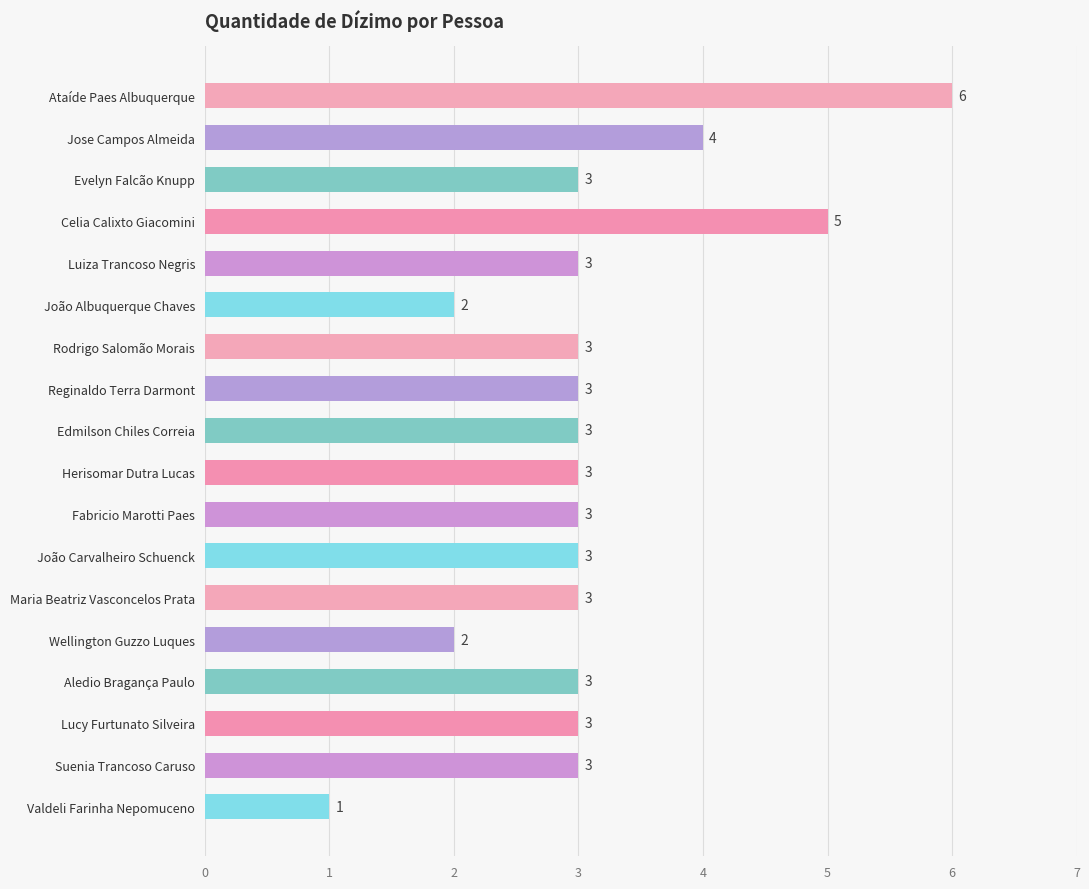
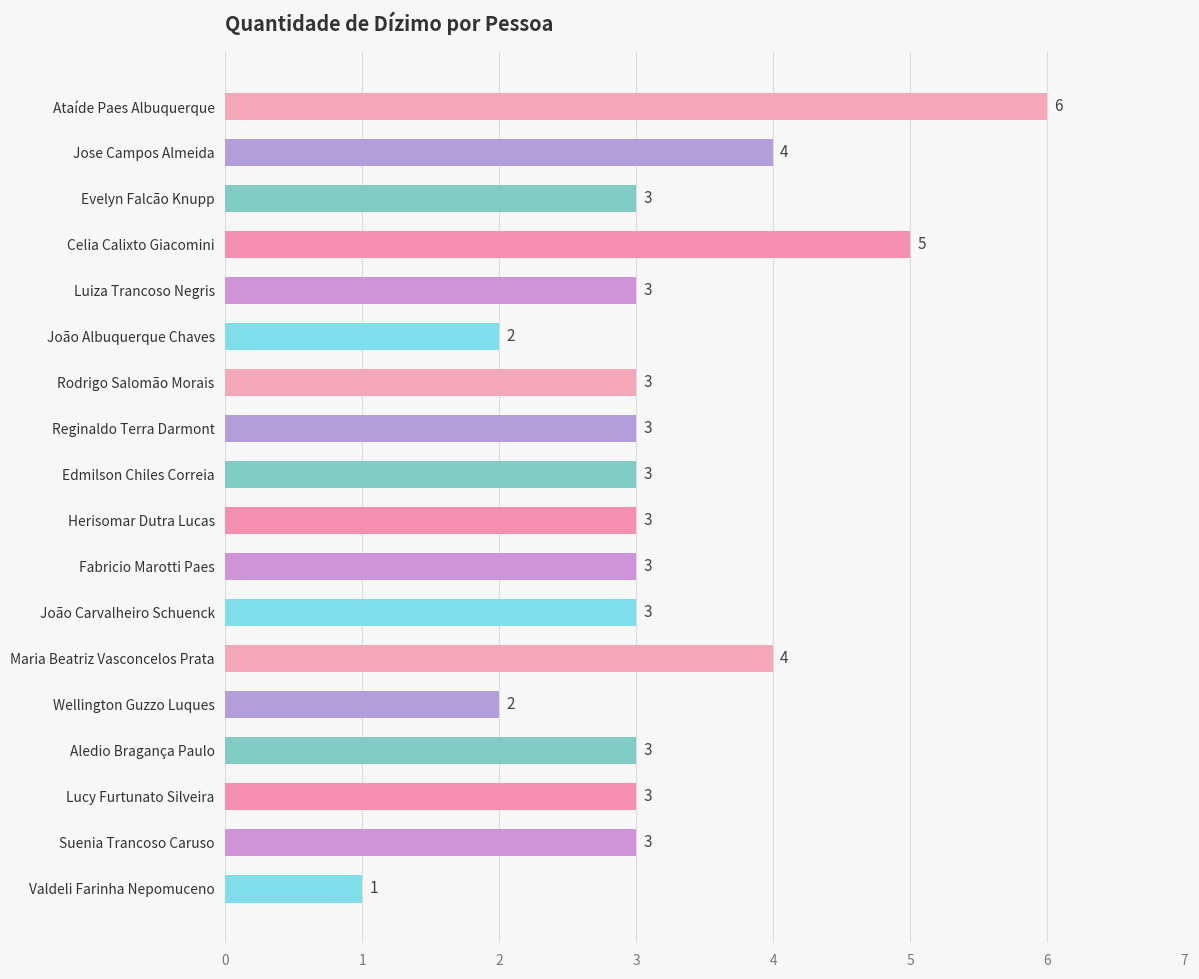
Maria Beatriz Vasconcelos Prata: 3 -> 4
